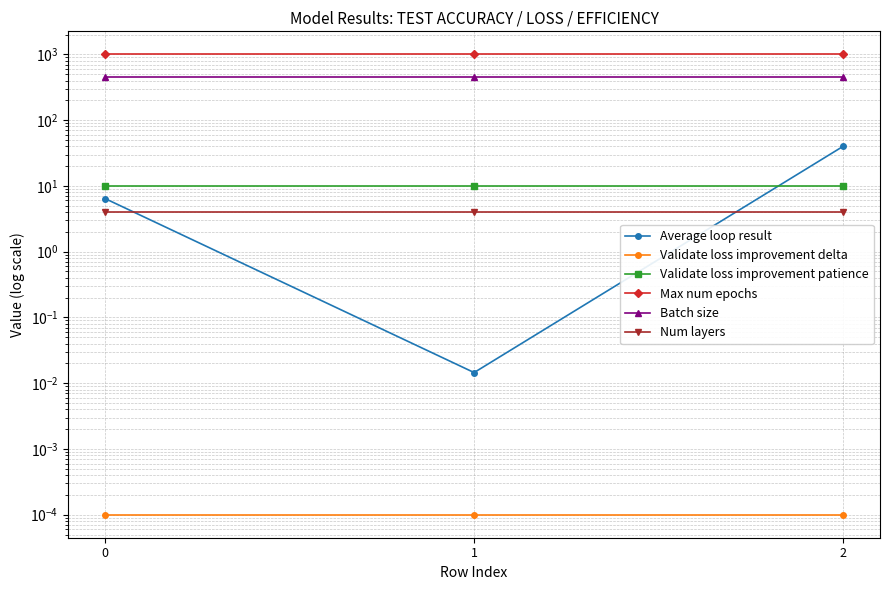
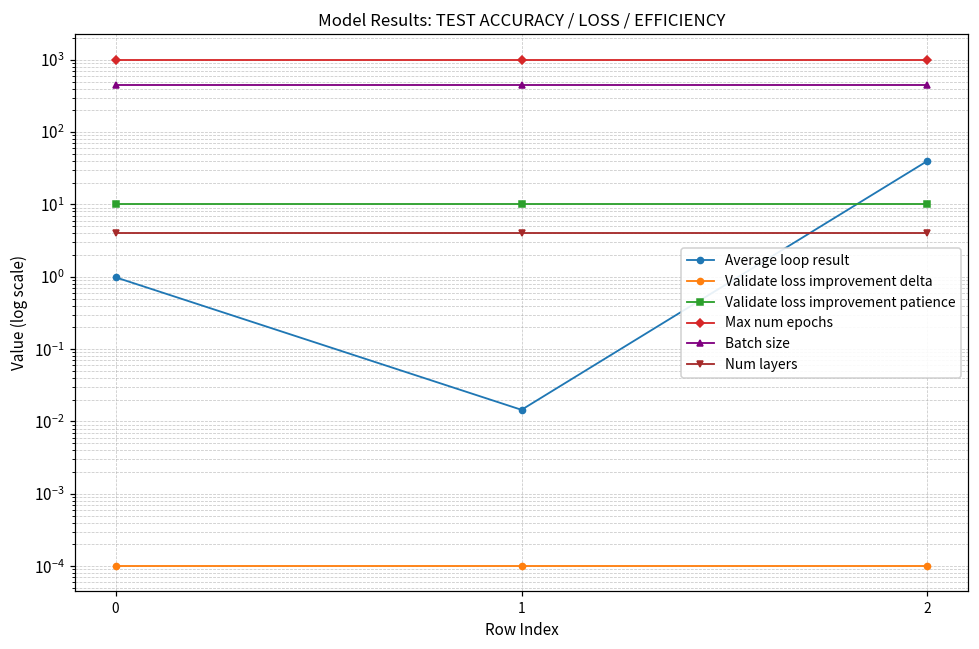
Average loop result, 0: 6 -> 1.0
